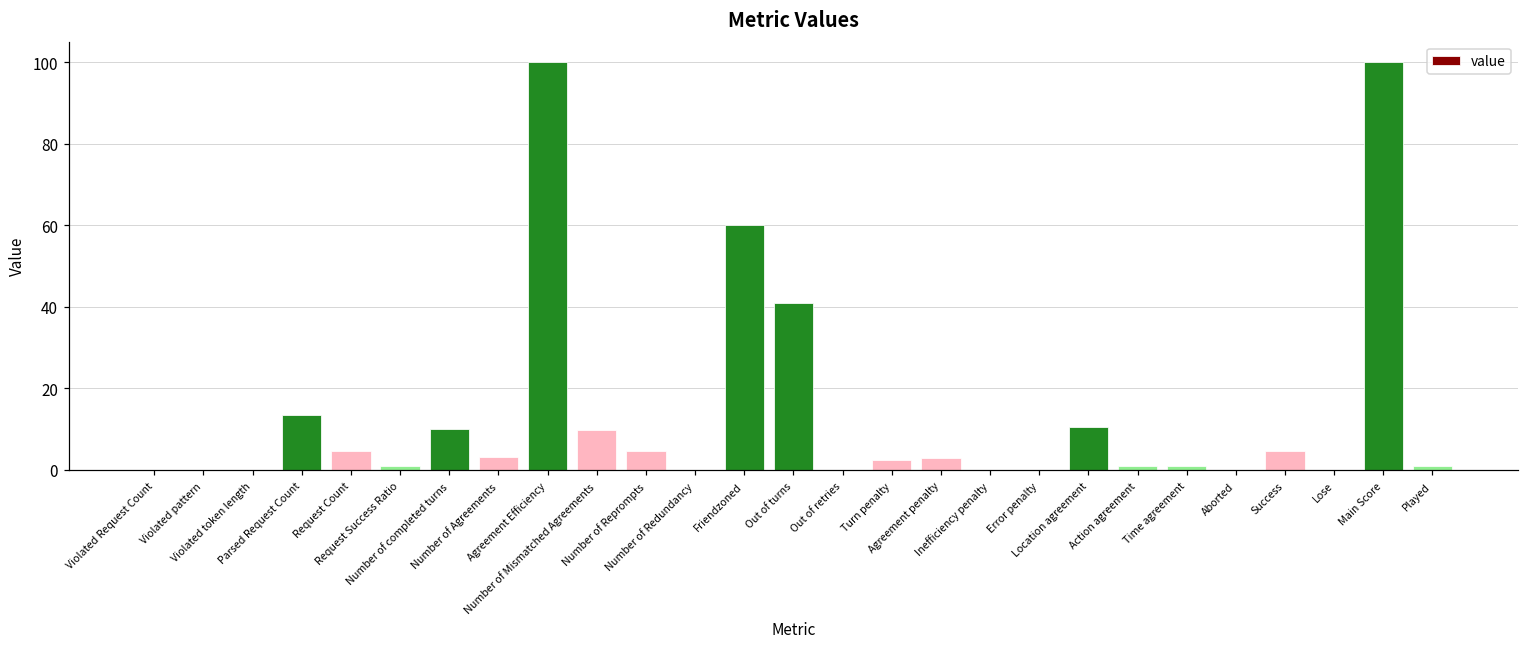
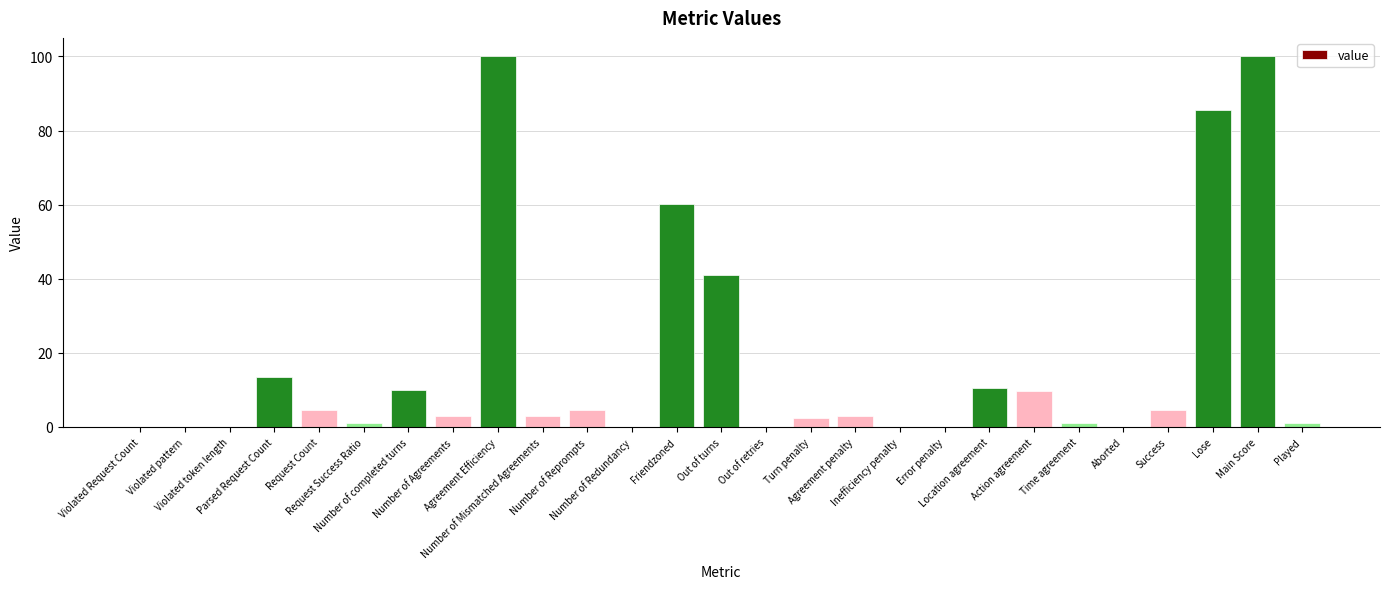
Number of Mismatched Agreements: 10 -> 3
Action agreement: 1 -> 10
Lose: 0 -> 86
